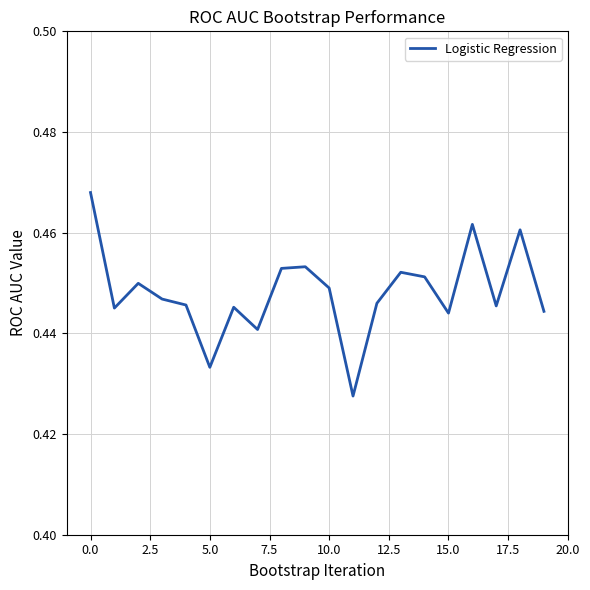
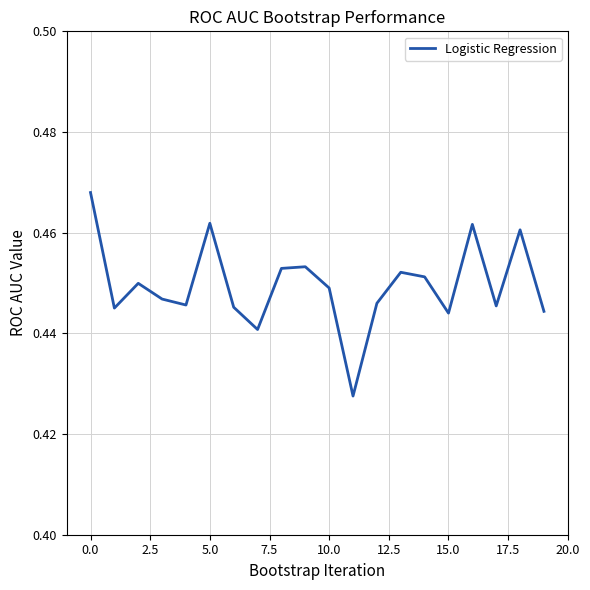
5.0: 0.433 -> 0.462
